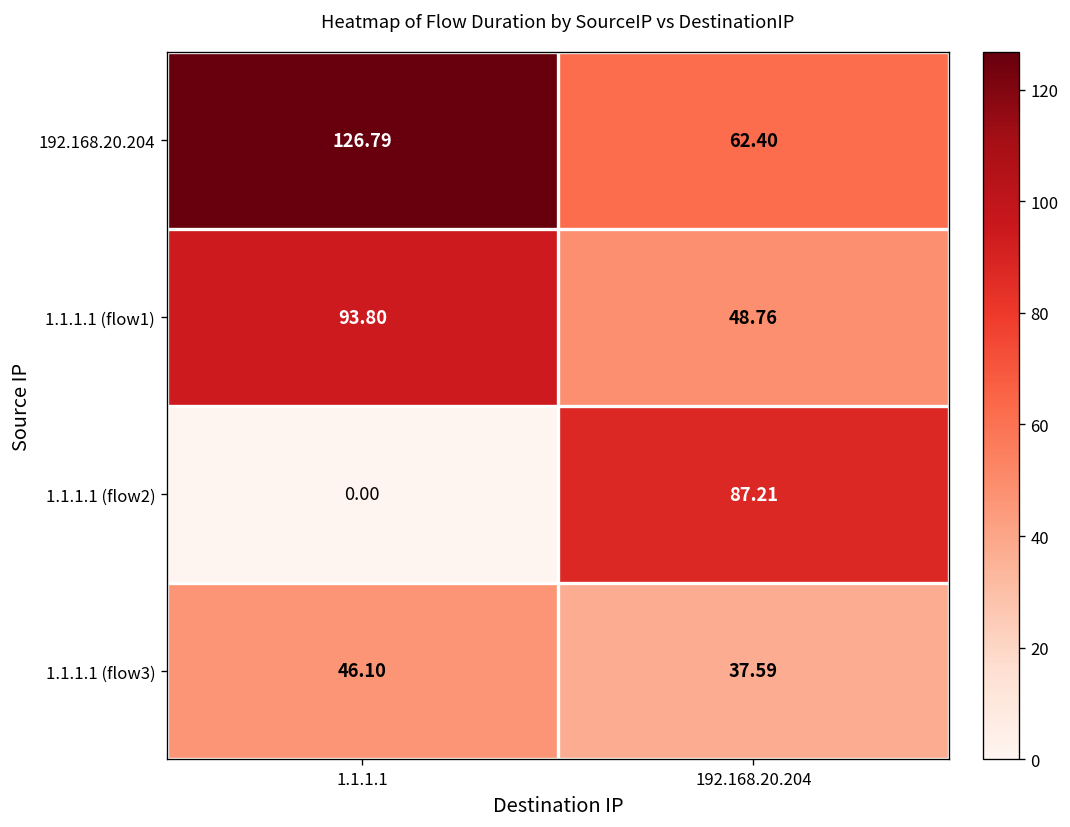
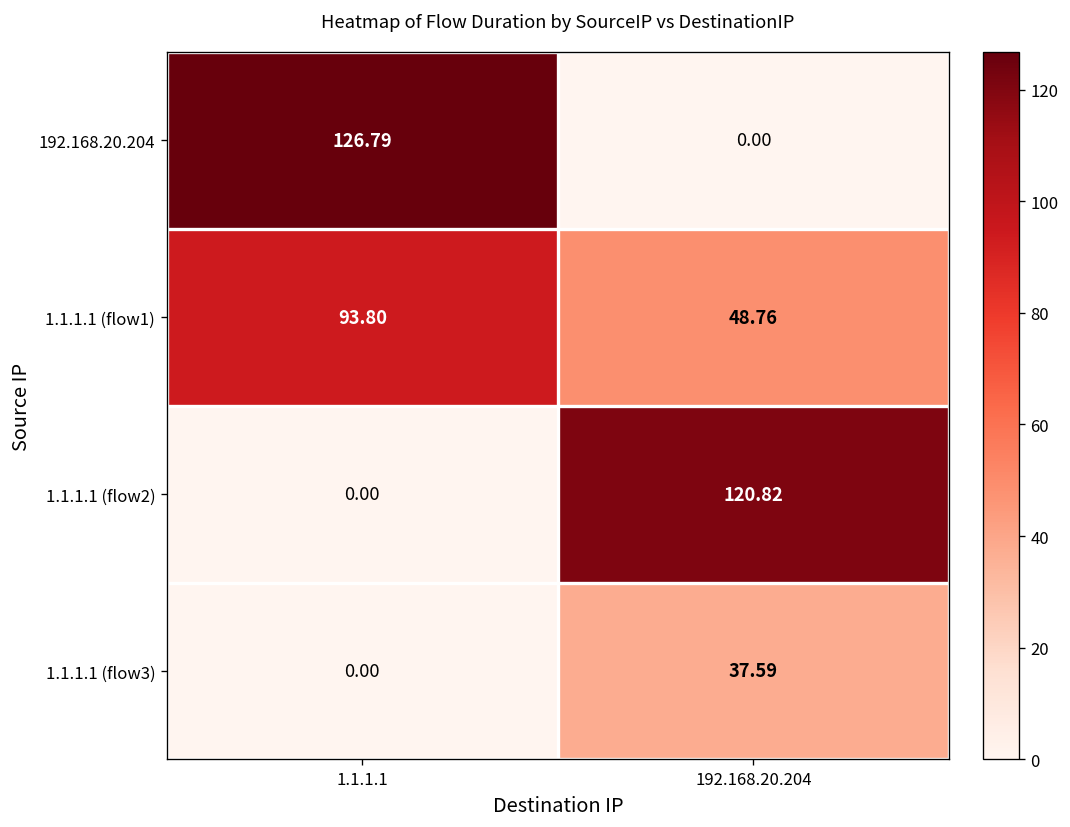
192.168.20.204, 192.168.20.204: 62.40 -> 0.00
1.1.1.1 (flow2), 192.168.20.204: 87.21 -> 120.82
1.1.1.1 (flow3), 1.1.1.1: 46.10 -> 0.00
